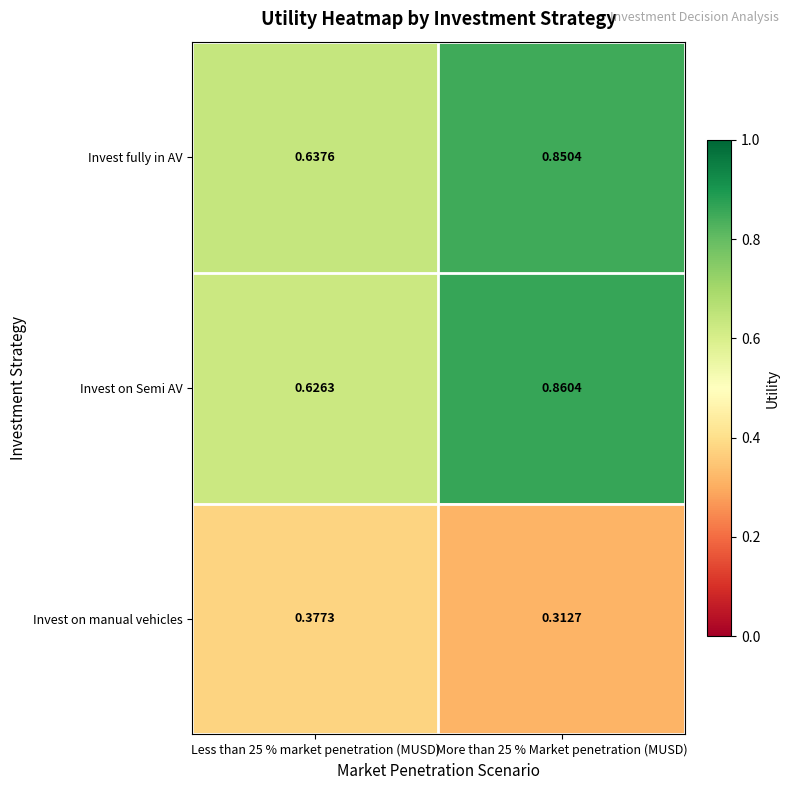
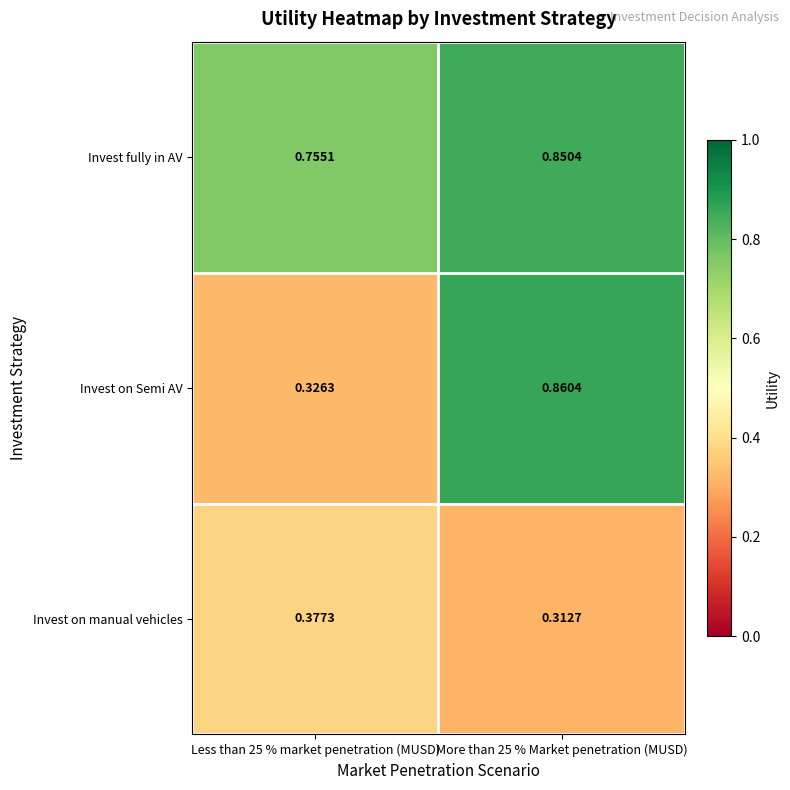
Invest fully in AV, Less than 25 % market penetration (MUSD): 0.6376 -> 0.7551
Invest on Semi AV, Less than 25 % market penetration (MUSD): 0.6263 -> 0.3263
